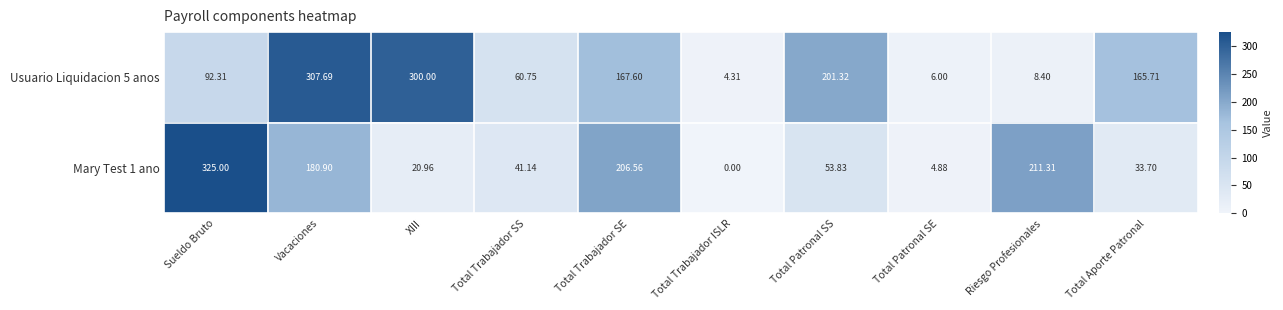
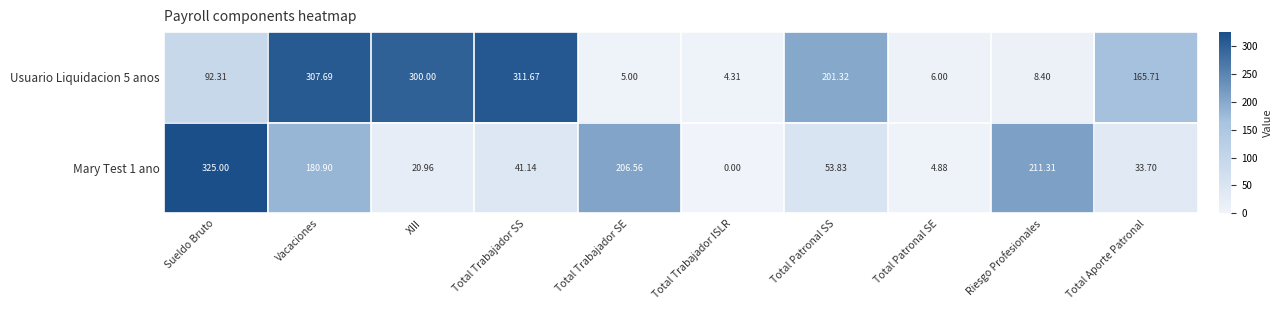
Usuario Liquidacion 5 anos, Total Trabajador SS: 60.75 -> 311.67
Usuario Liquidacion 5 anos, Total Trabajador SE: 167.60 -> 5.00
